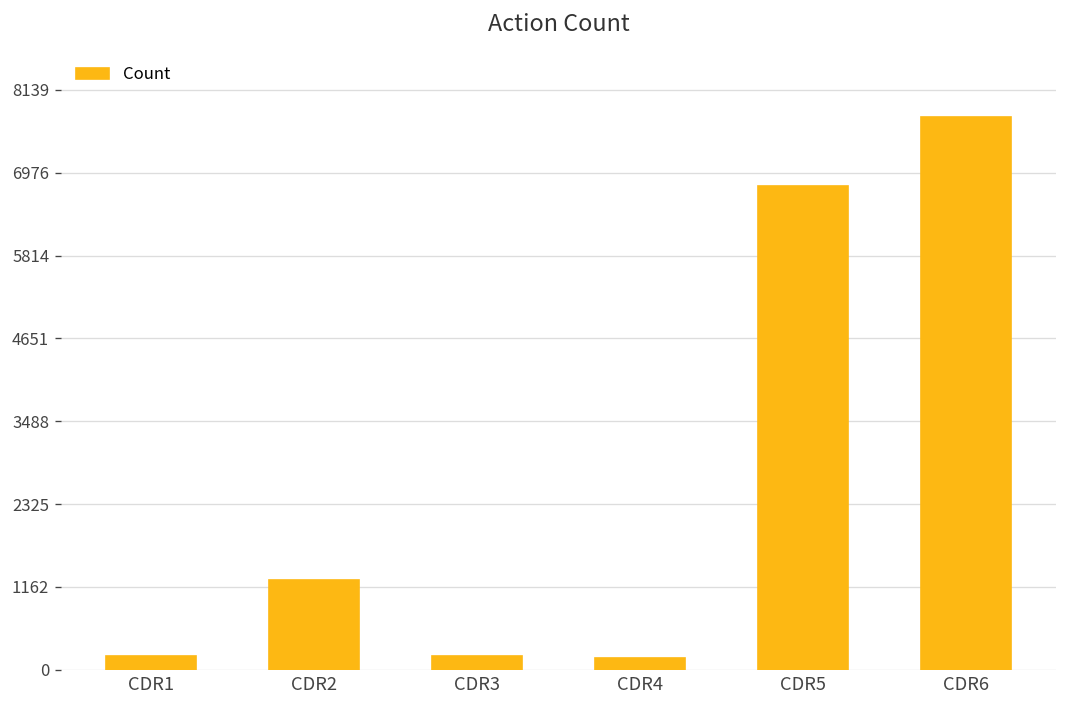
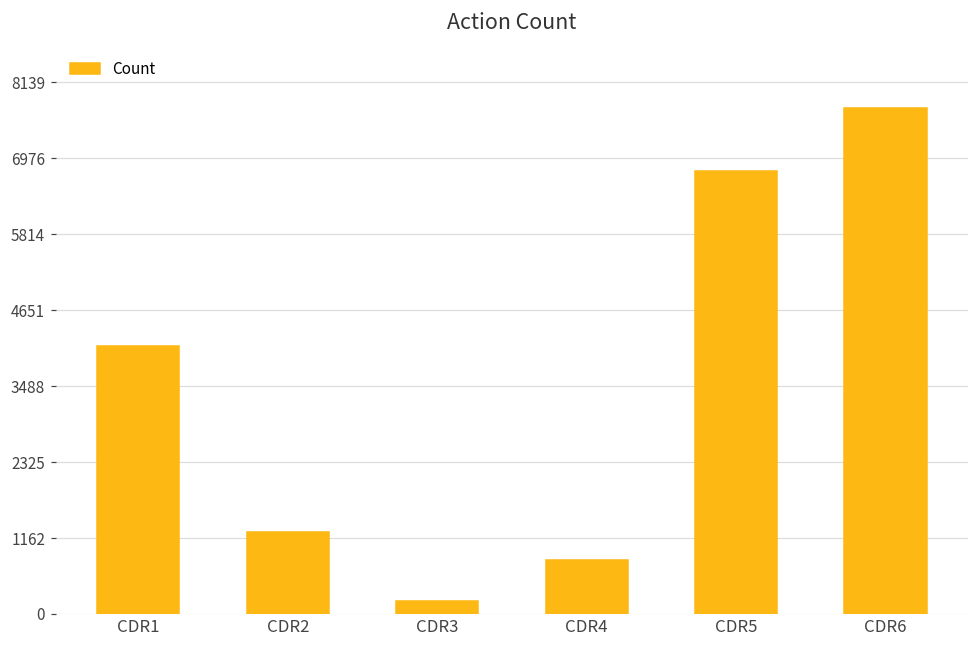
CDR1: 200 -> 4100
CDR4: 200 -> 800
